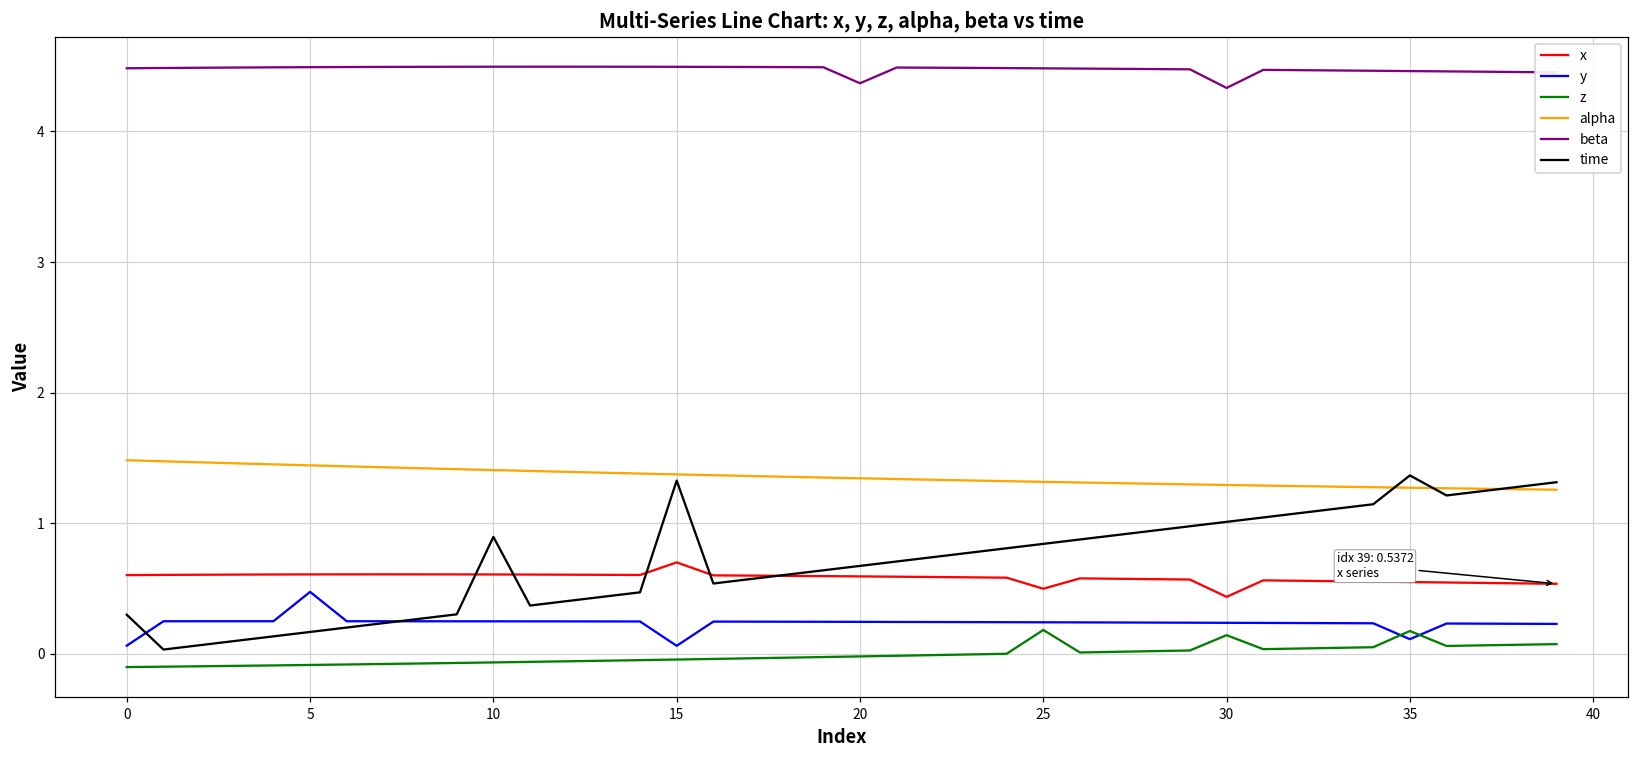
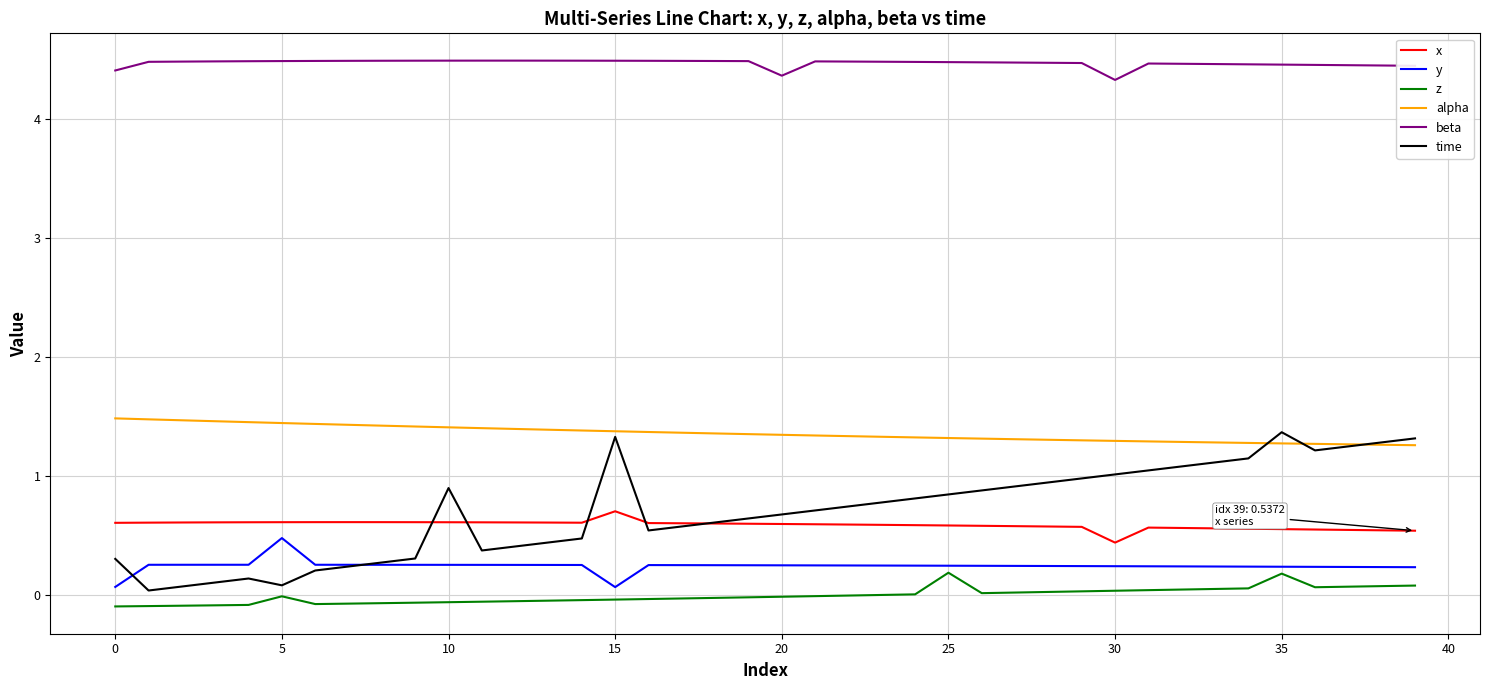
beta, 0: 4.48 -> 4.41
z, 5: -0.08 -> -0.02
time, 5: 0.17 -> 0.08
x, 25: 0.50 -> 0.58
z, 30: 0.14 -> 0.03
y, 35: 0.11 -> 0.23
